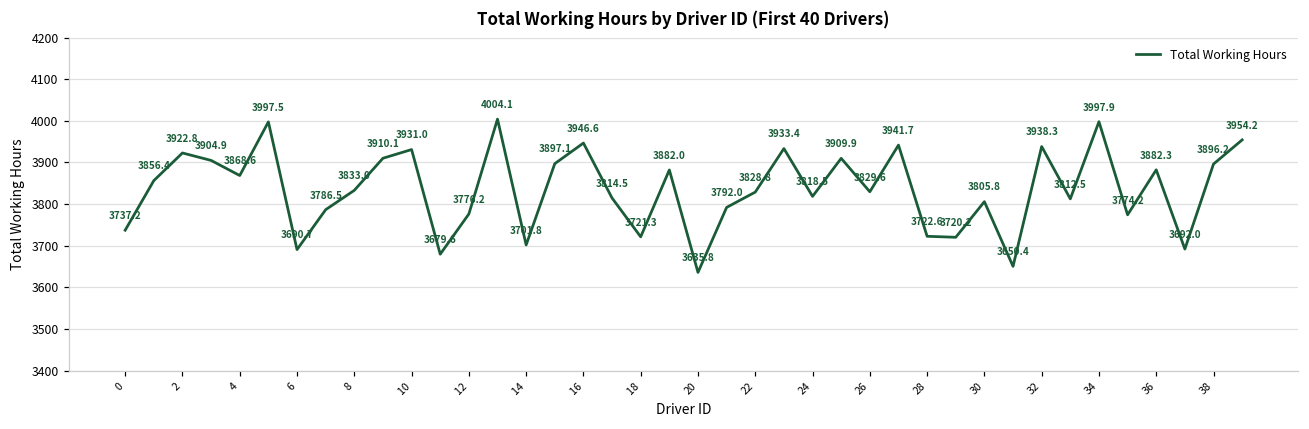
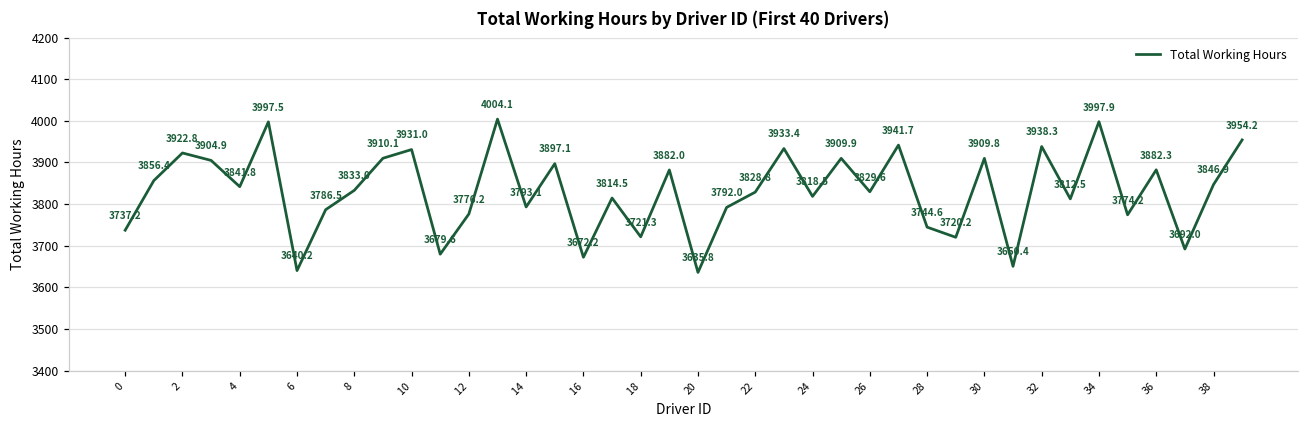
4: 3868.6 -> 3841.8
6: 3690.7 -> 3640.2
14: 3701.8 -> 3793.1
16: 3946.6 -> 3672.2
28: 3722.6 -> 3744.6
30: 3805.8 -> 3909.8
38: 3896.2 -> 3846.9
